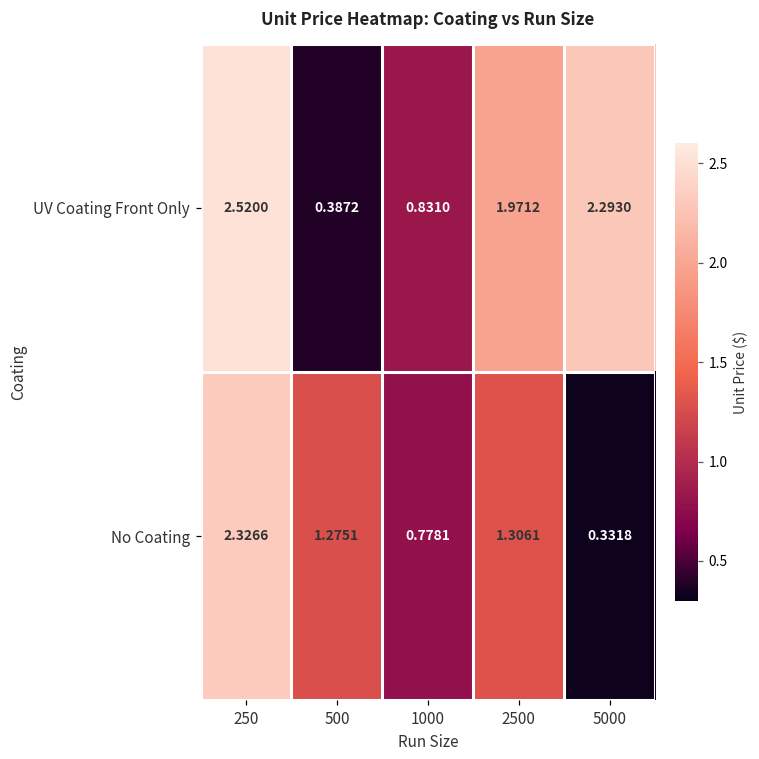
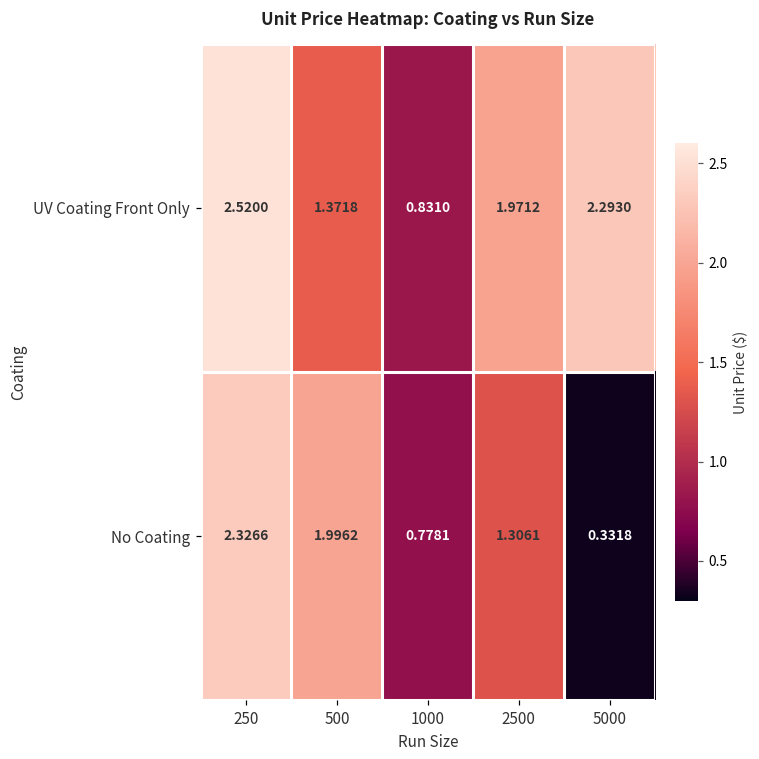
UV Coating Front Only, 500: 0.3872 -> 1.3718
No Coating, 500: 1.2751 -> 1.9962
